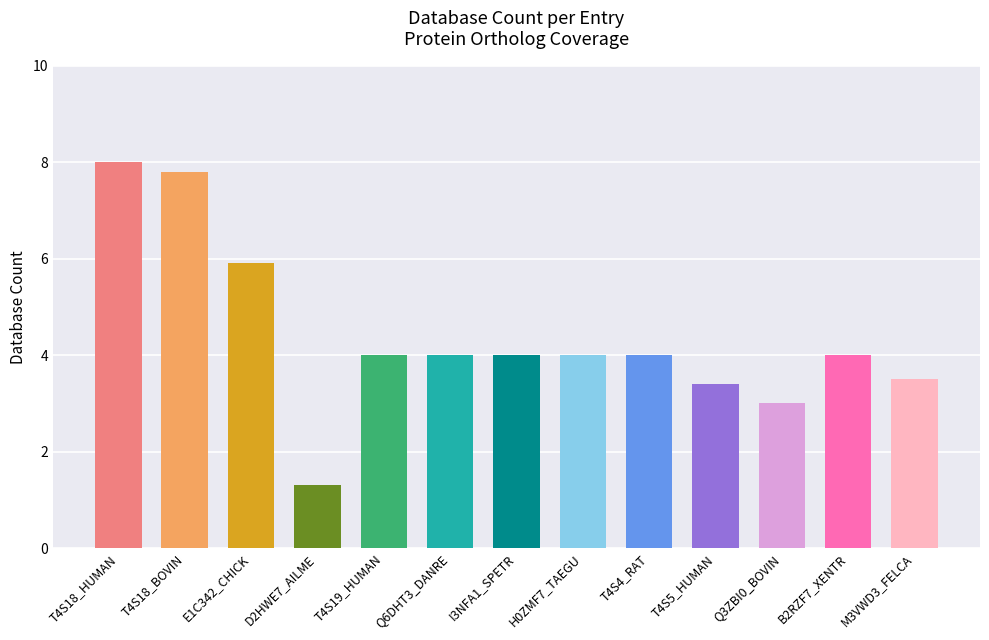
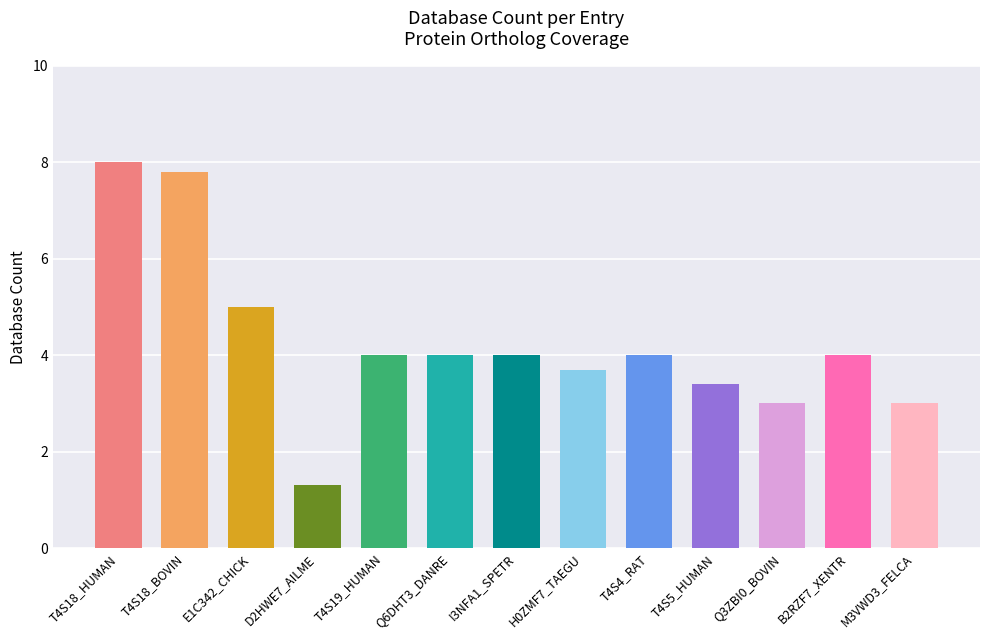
E1C342_CHICK: 5.9 -> 5.0
H0ZMF7_TAEGU: 4.0 -> 3.7
M3VWD3_FELCA: 3.5 -> 3.0
